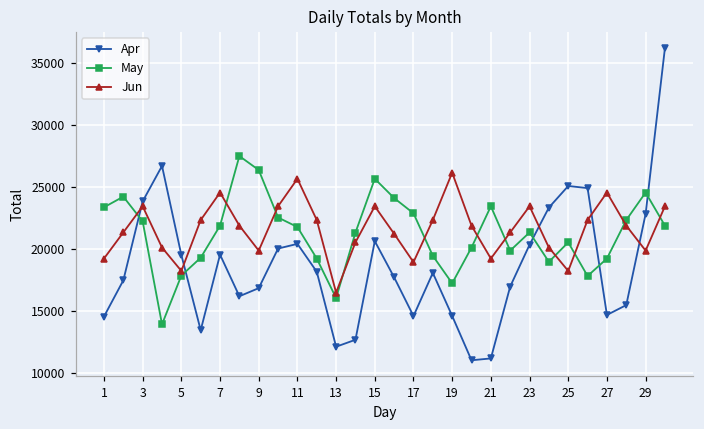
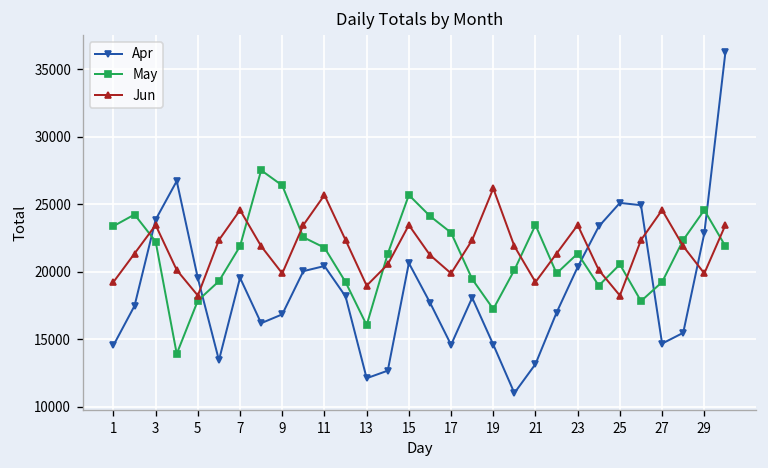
Jun, 13: 16500 -> 19000
Jun, 17: 18900 -> 19900
Apr, 21: 11200 -> 13200
